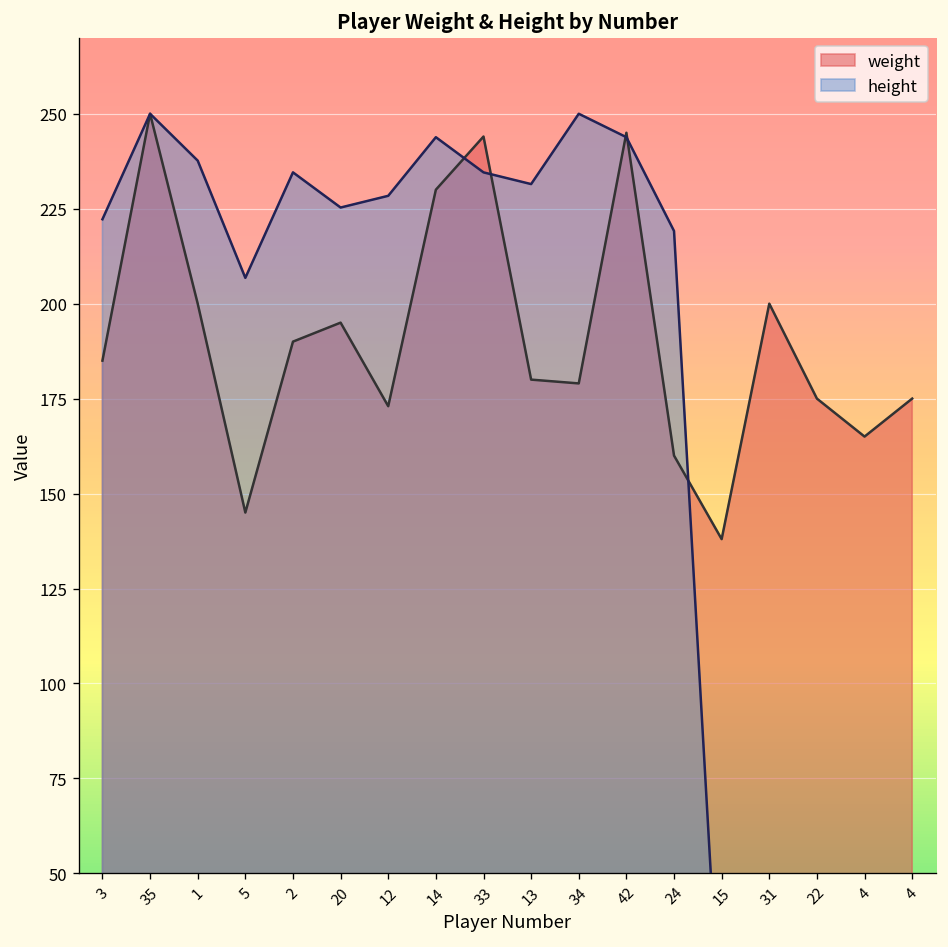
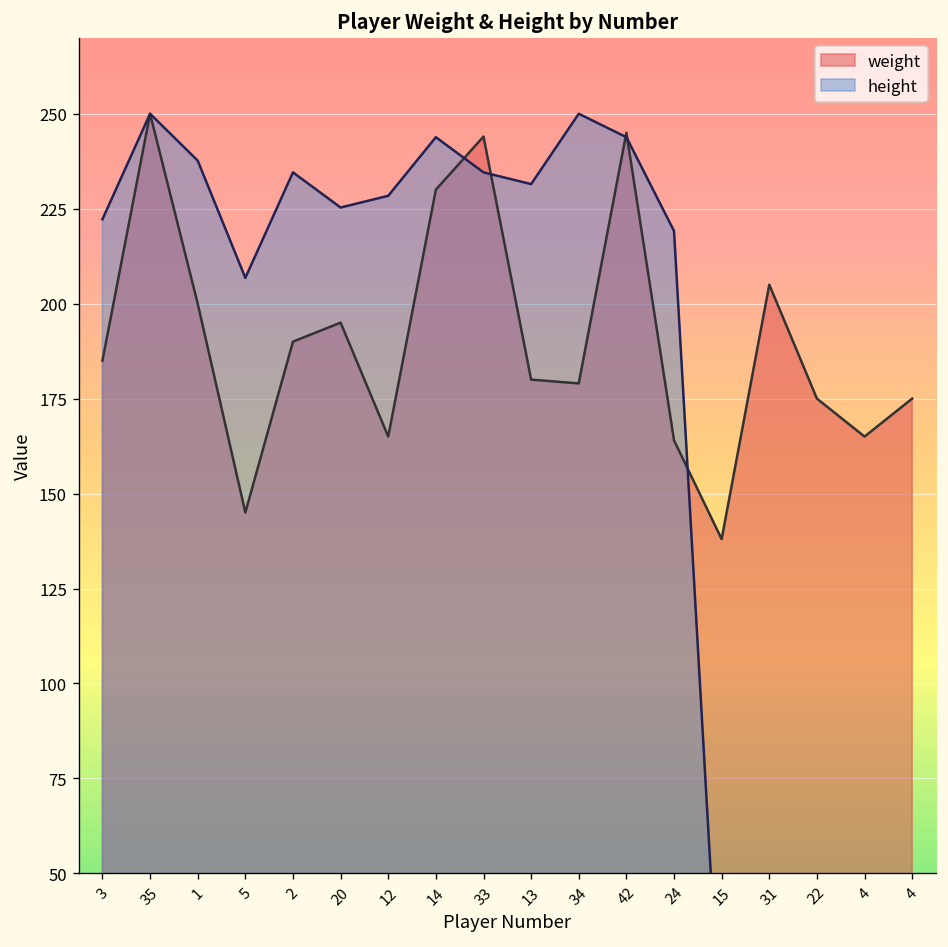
weight, 12: 173 -> 165
weight, 24: 160 -> 164
weight, 31: 200 -> 205
